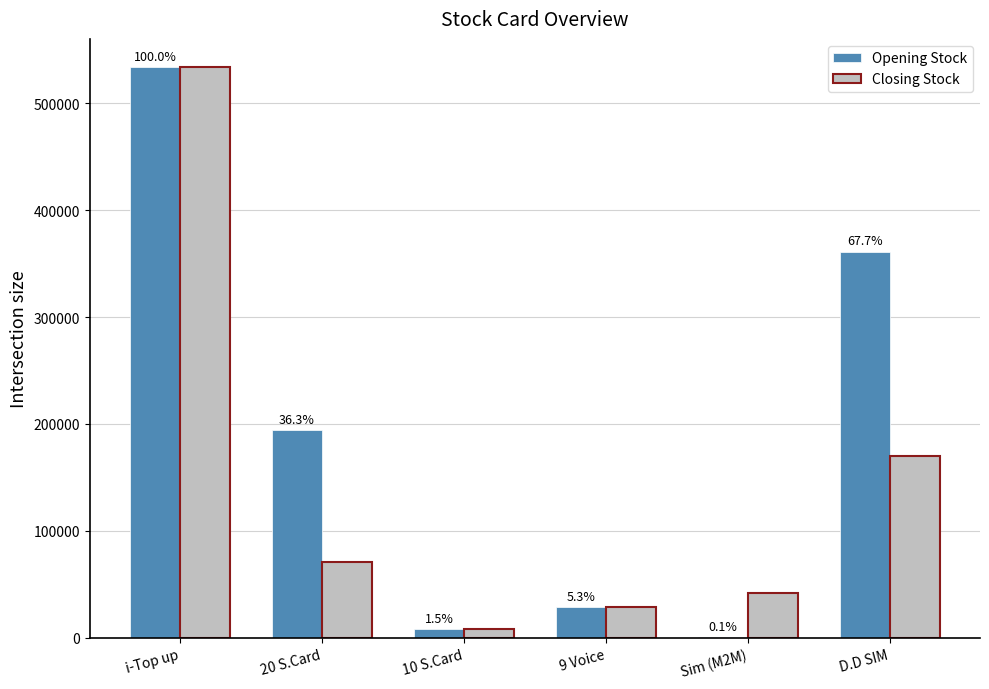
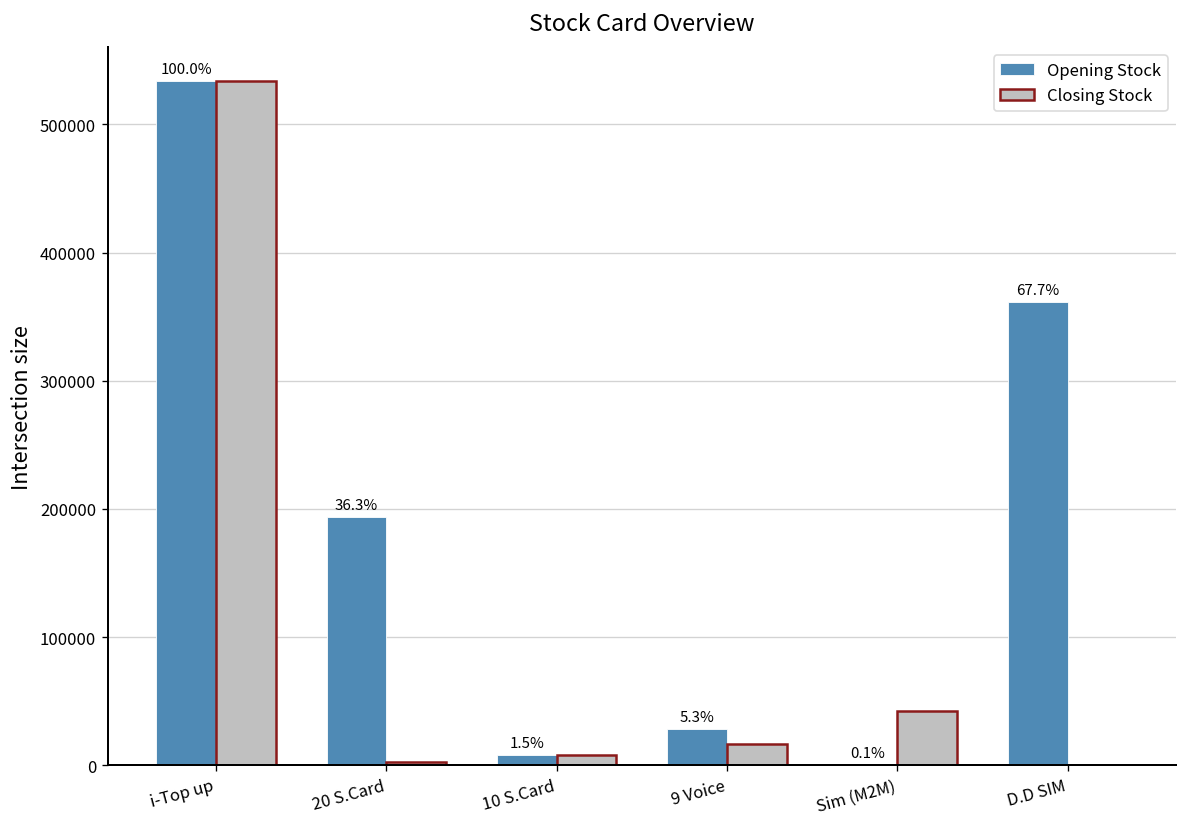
Closing Stock, 20 S.Card: 71000 -> 3000
Closing Stock, 9 Voice: 28000 -> 17000
Closing Stock, D.D SIM: 170000 -> 0
